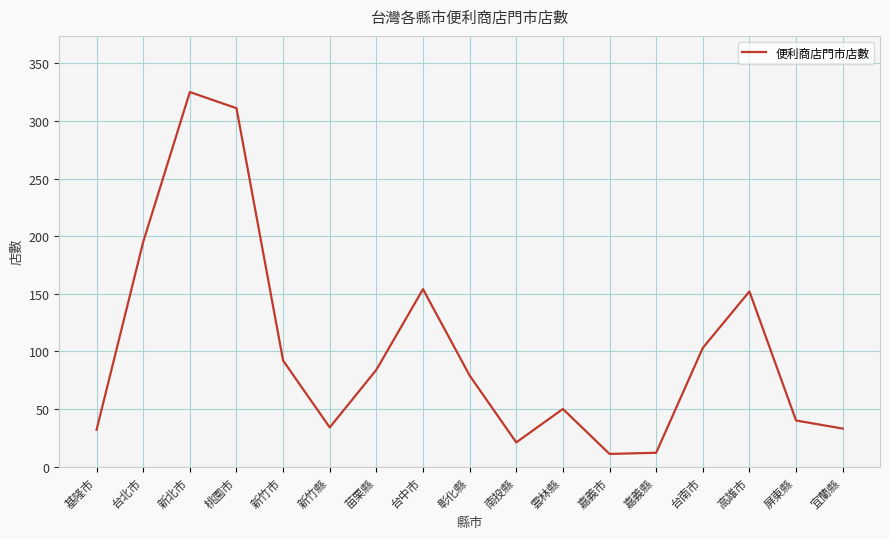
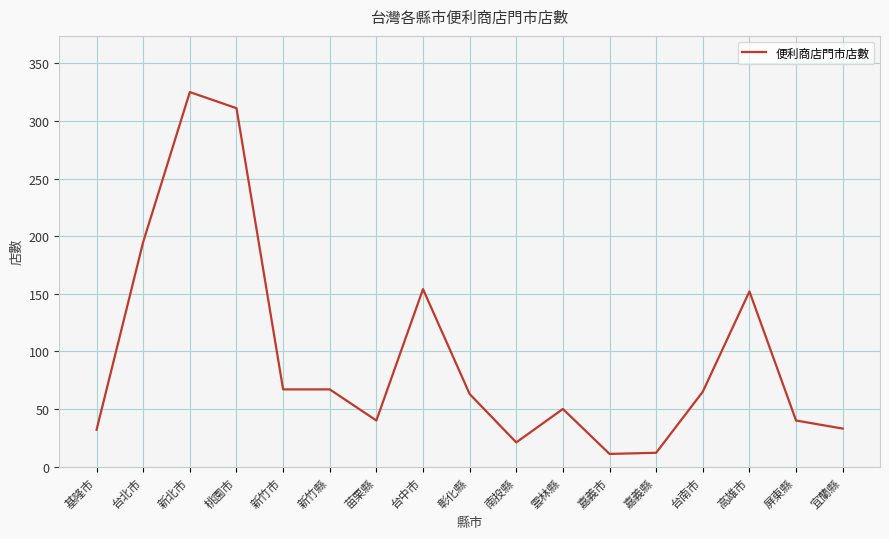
新竹市: 92 -> 67
新竹縣: 34 -> 67
苗栗縣: 84 -> 40
彰化縣: 79 -> 63
台南市: 103 -> 65
